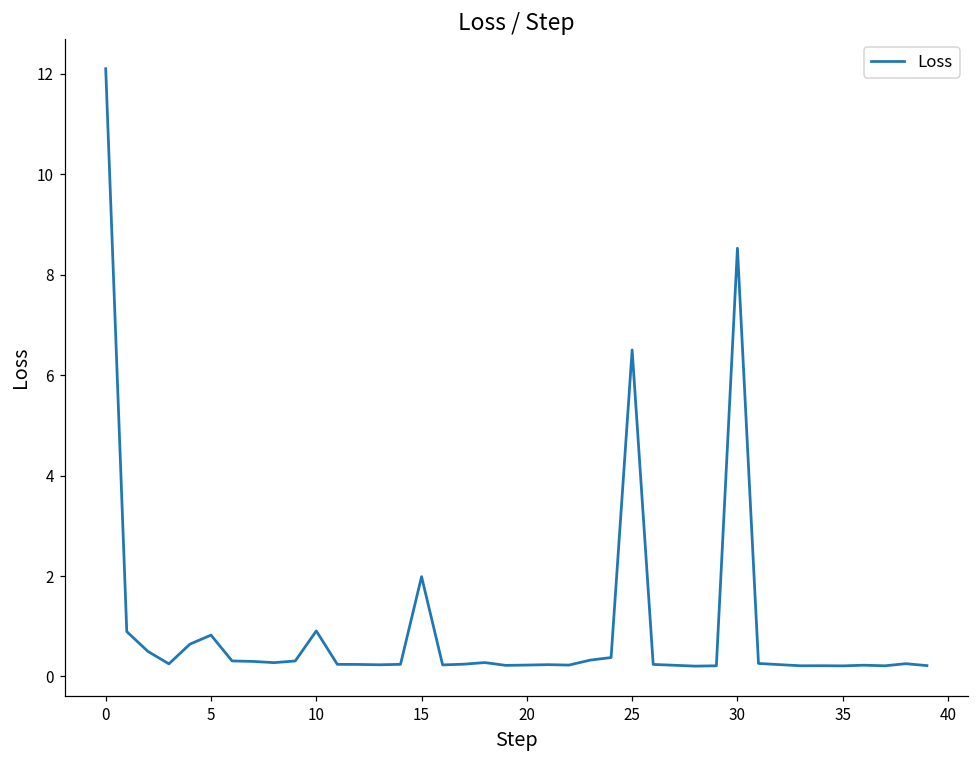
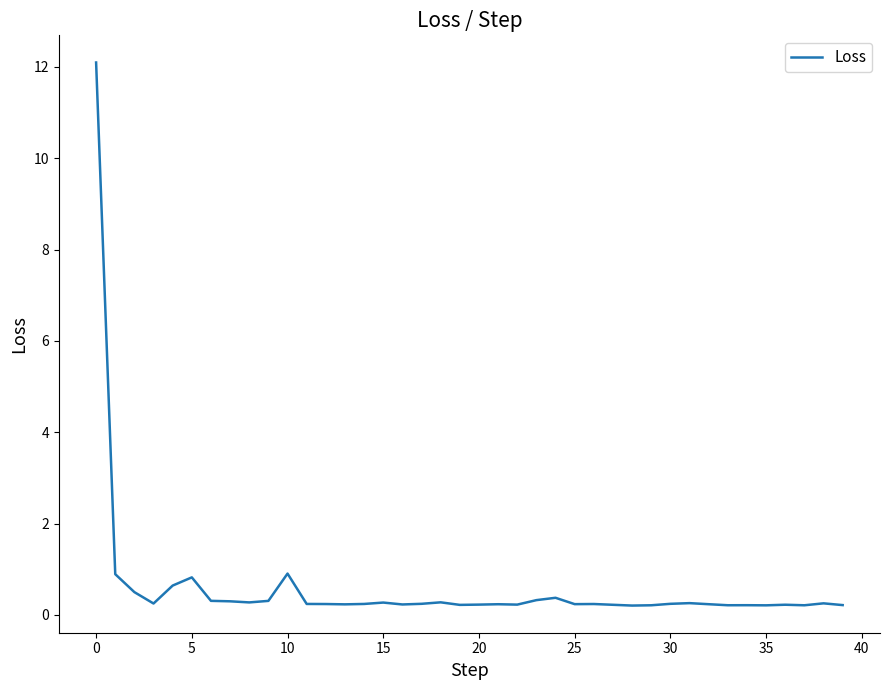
15: 2.0 -> 0.3
25: 6.5 -> 0.2
30: 8.5 -> 0.2
